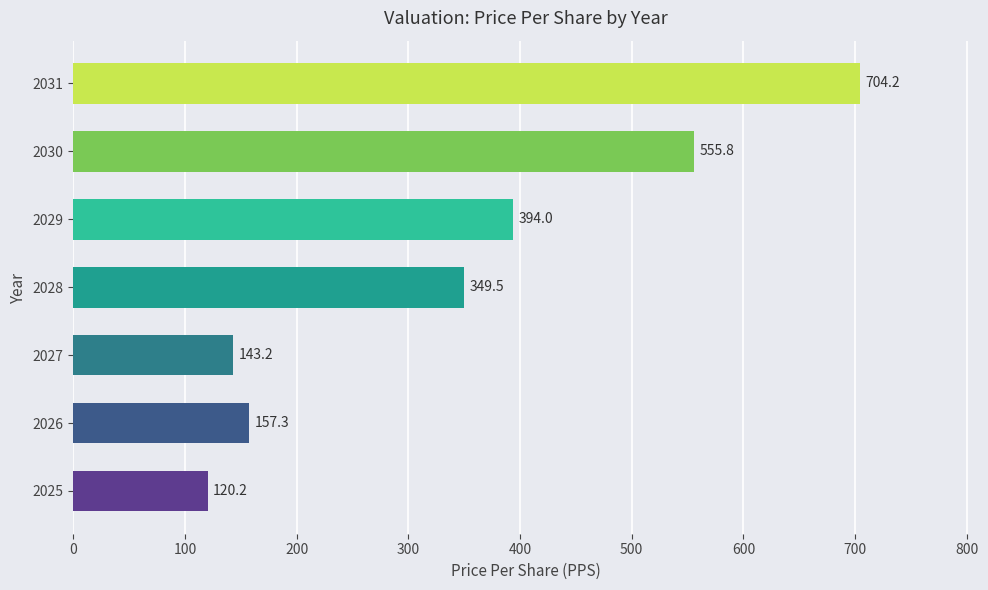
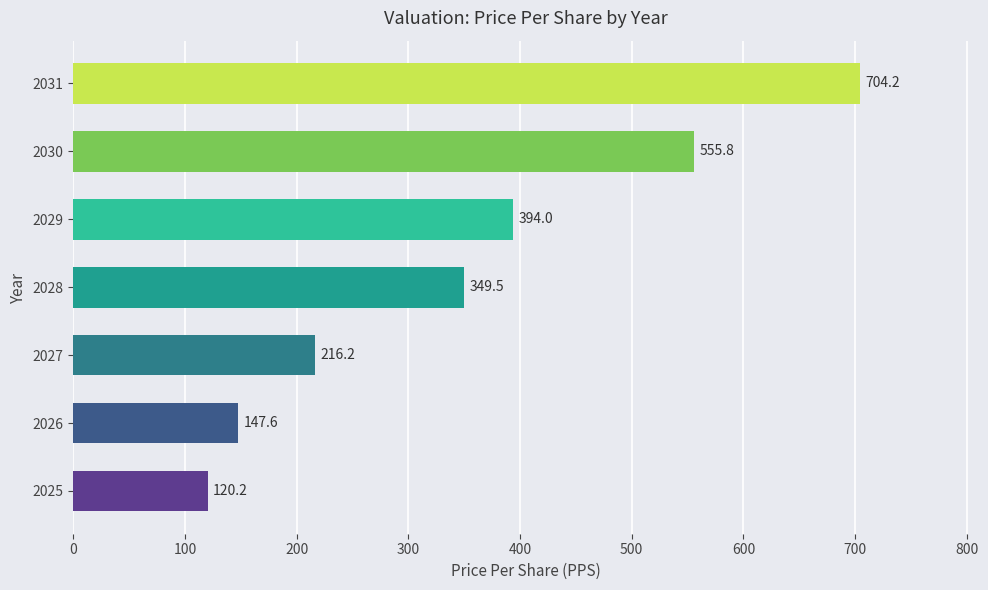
2027: 143.2 -> 216.2
2026: 157.3 -> 147.6
